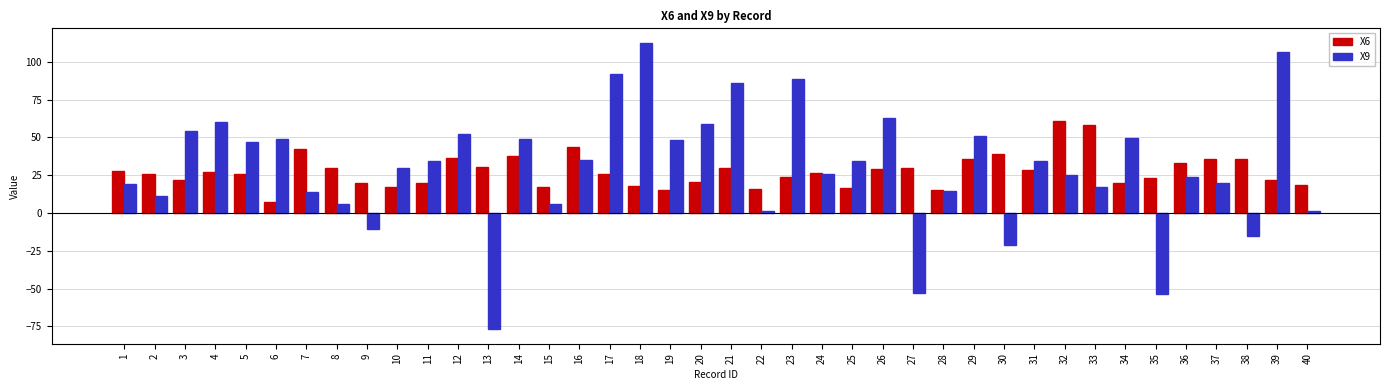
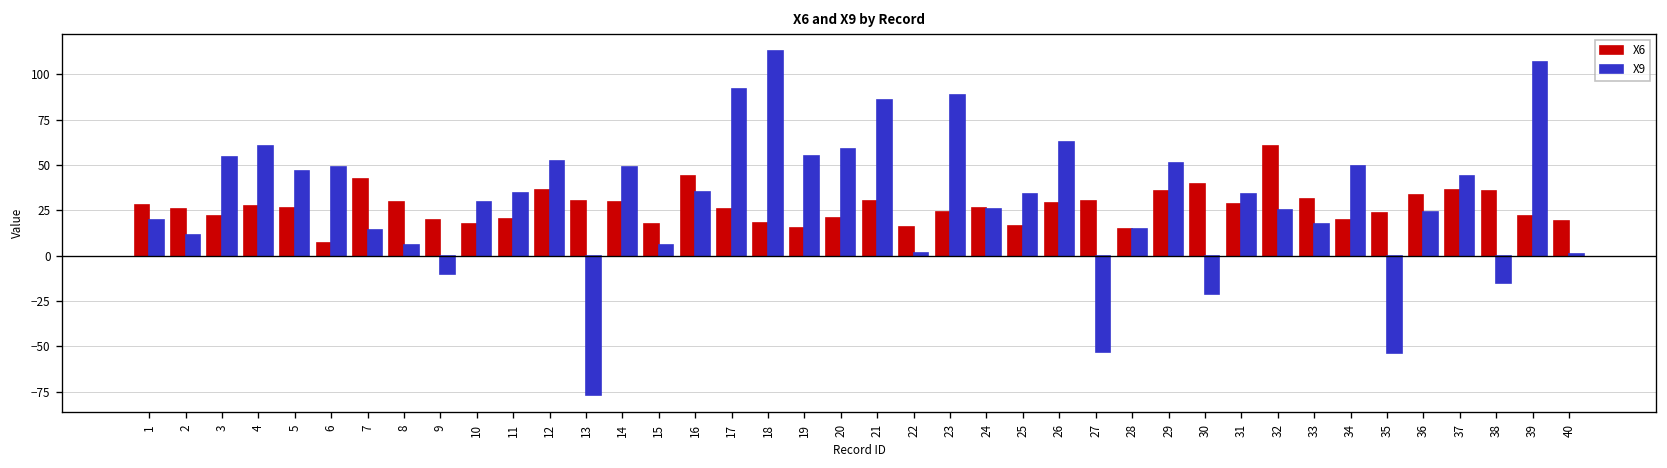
X6, 14: 38 -> 30
X9, 19: 48 -> 55
X6, 33: 58 -> 31
X9, 37: 20 -> 44
